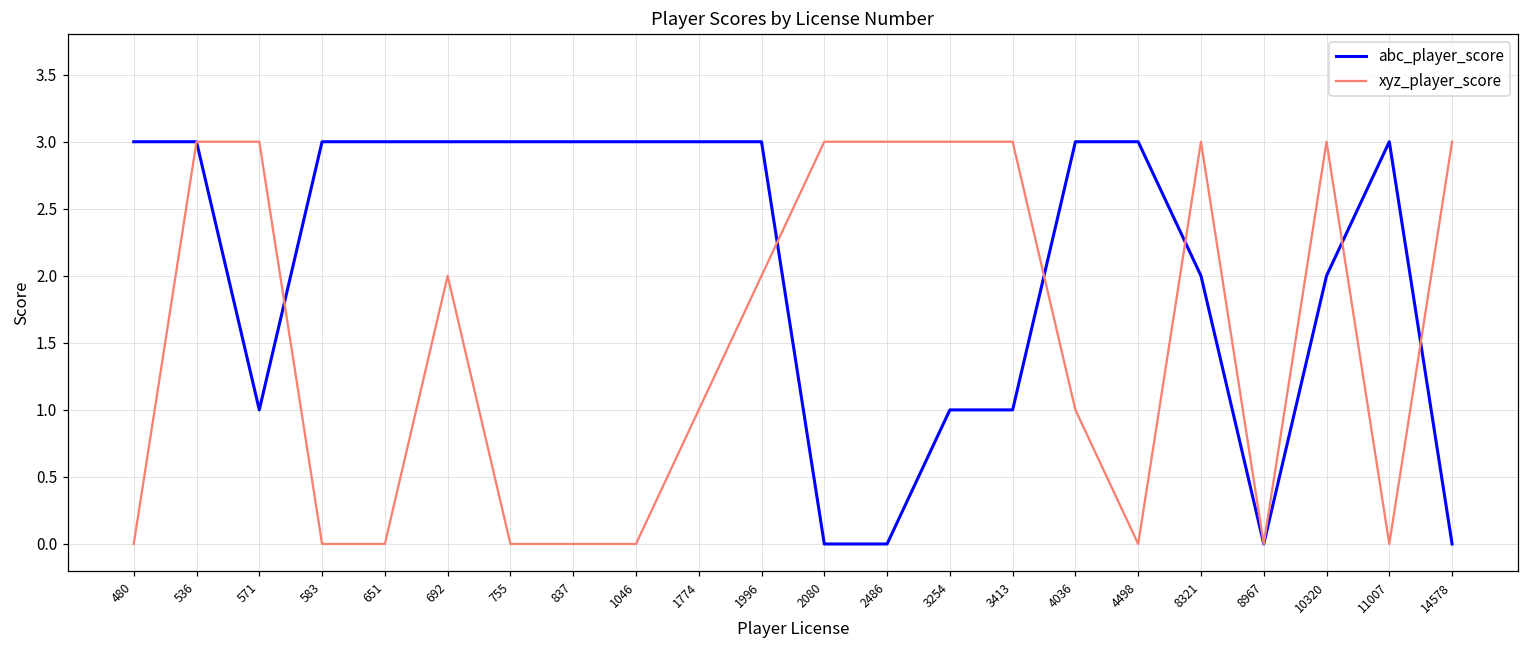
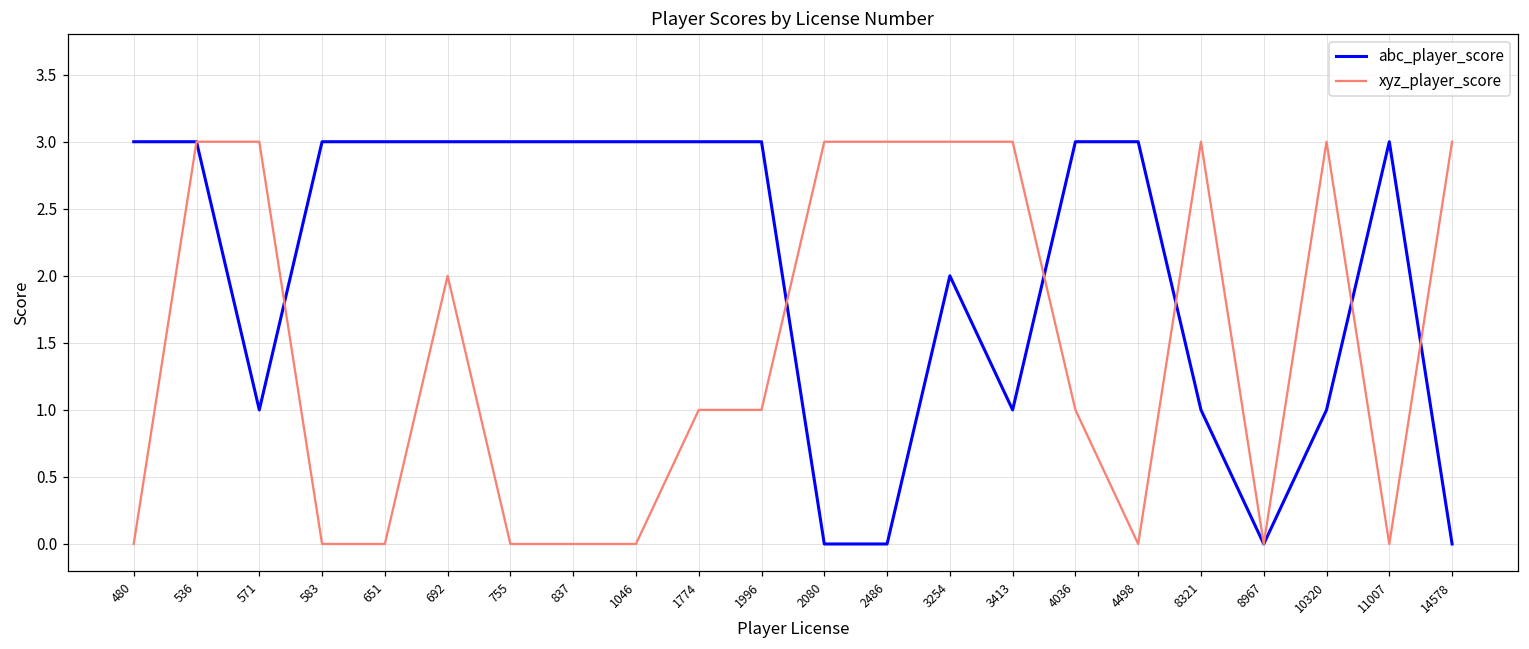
xyz_player_score, 1996: 2 -> 1
abc_player_score, 3254: 1 -> 2
abc_player_score, 8321: 2 -> 1
abc_player_score, 10320: 2 -> 1
